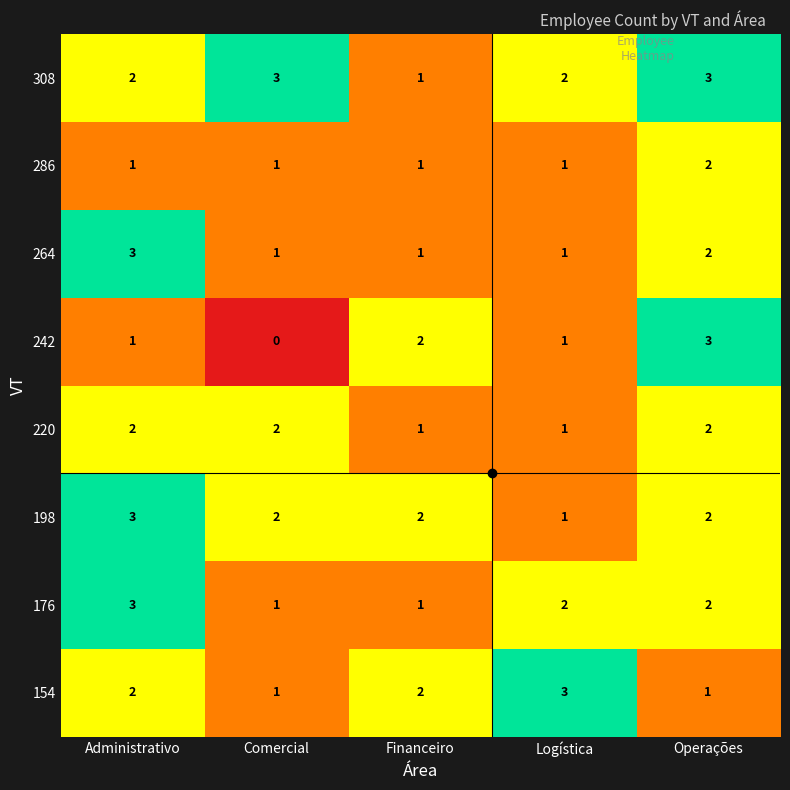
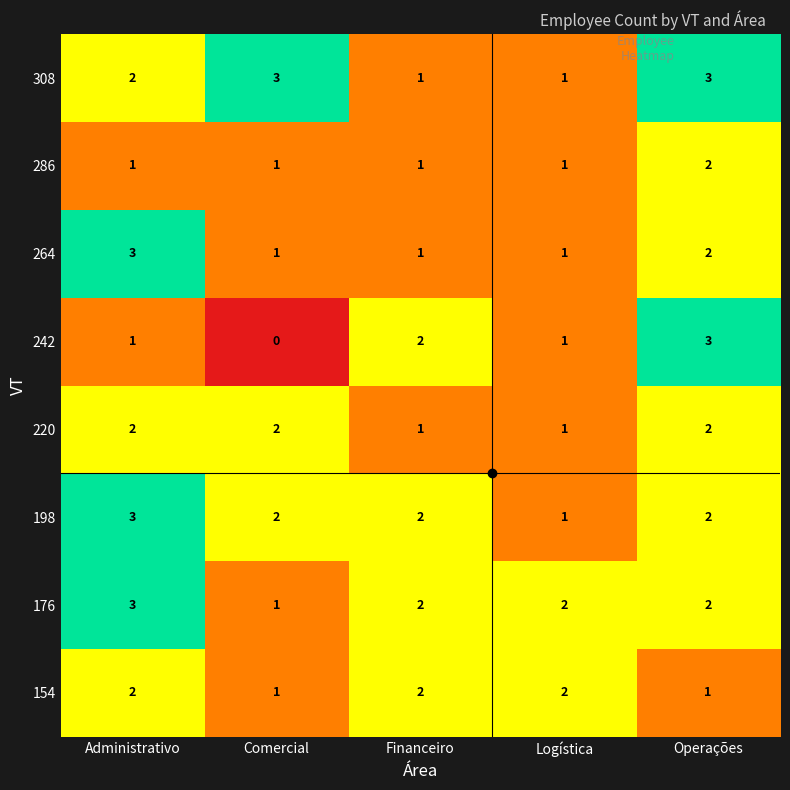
308, Logística: 2 -> 1
176, Financeiro: 1 -> 2
154, Logística: 3 -> 2
